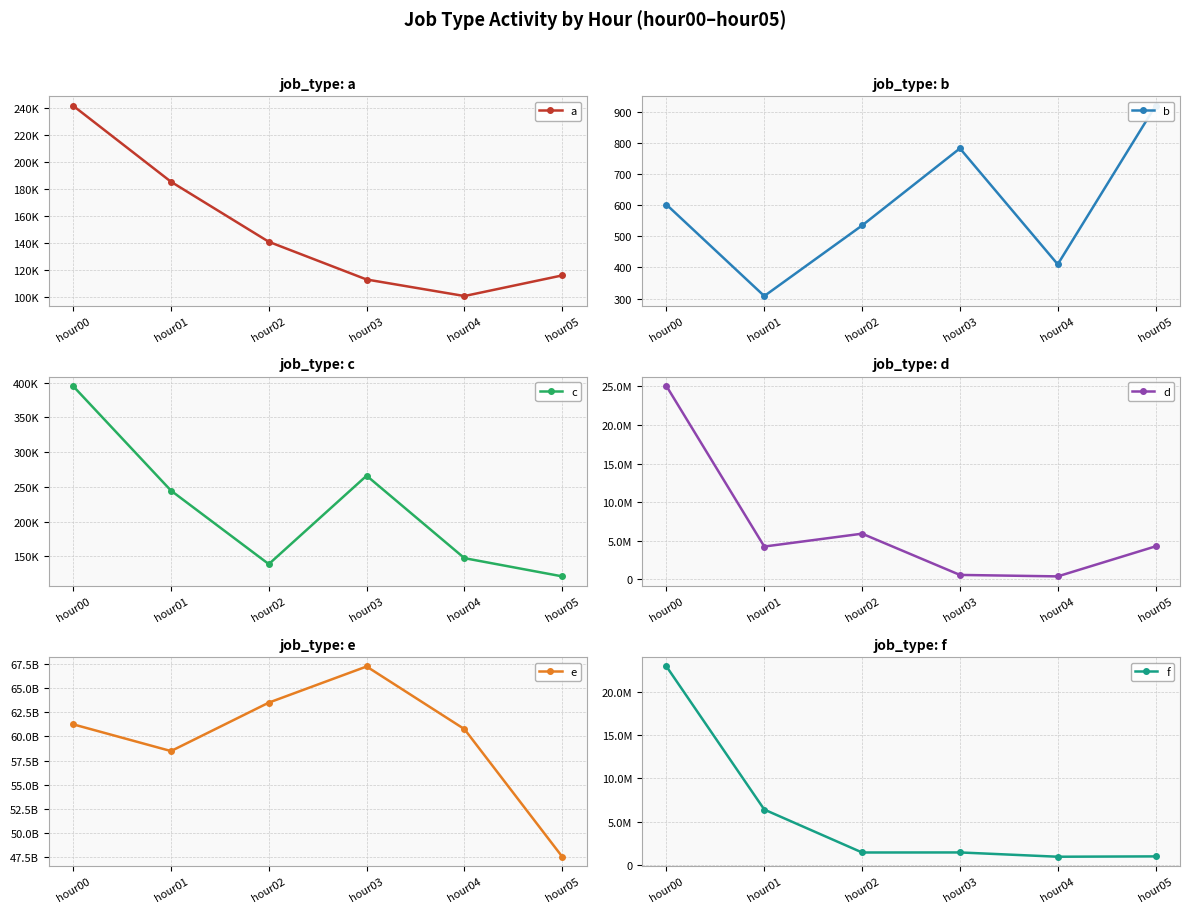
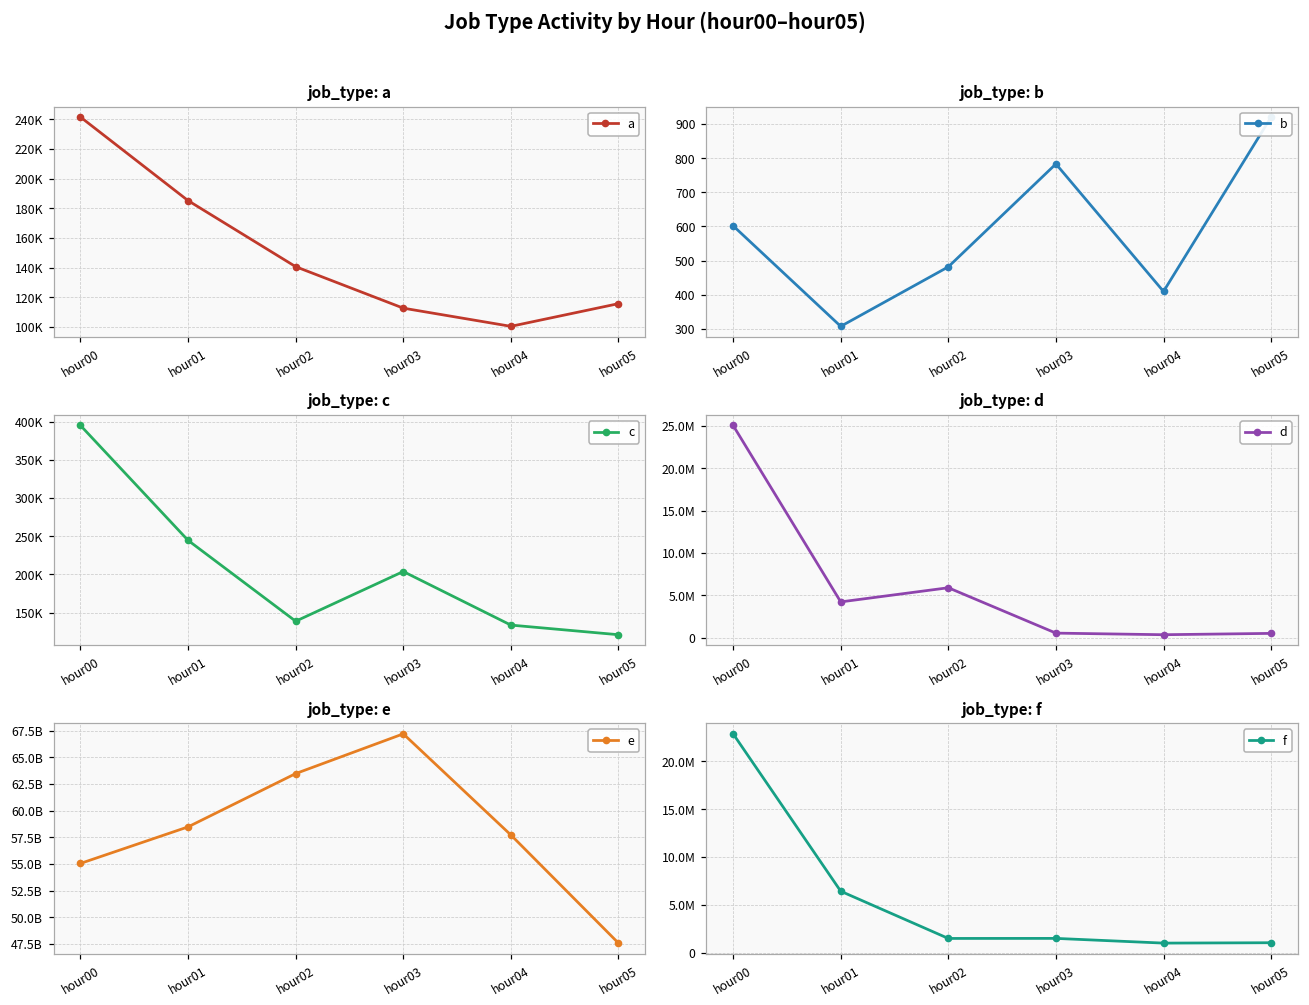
job_type: b, hour02: 540 -> 480
job_type: c, hour03: 270000 -> 200000
job_type: c, hour04: 150000 -> 130000
job_type: d, hour05: 4000000 -> 1000000
job_type: e, hour00: 61000000000 -> 55000000000
job_type: e, hour04: 61000000000 -> 58000000000
